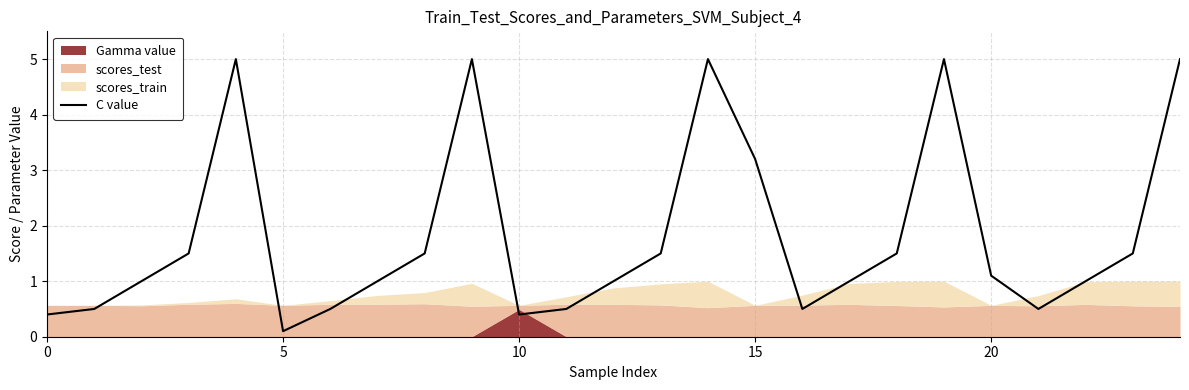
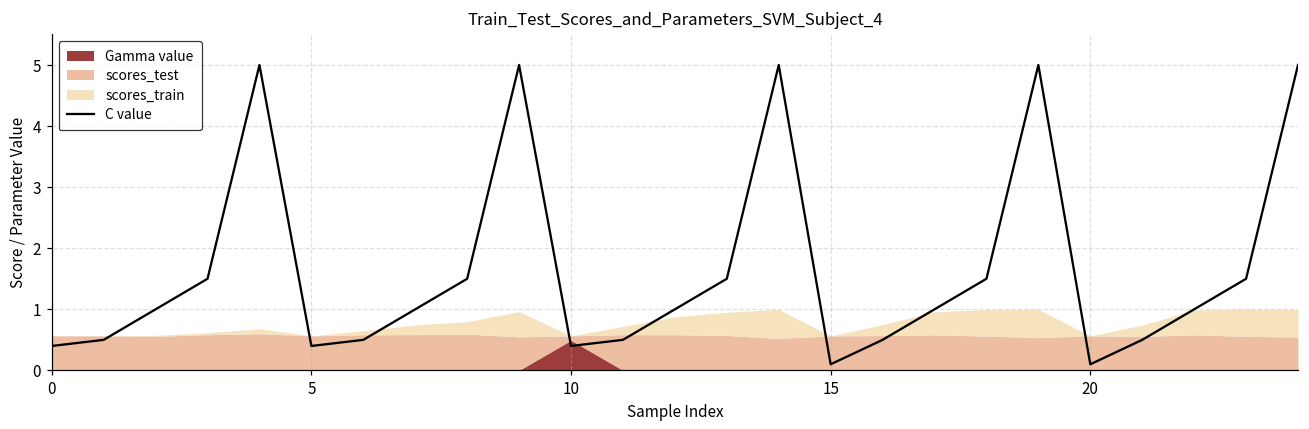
C value, 5: 0.1 -> 0.4
C value, 15: 3.2 -> 0.1
C value, 20: 1.1 -> 0.1
